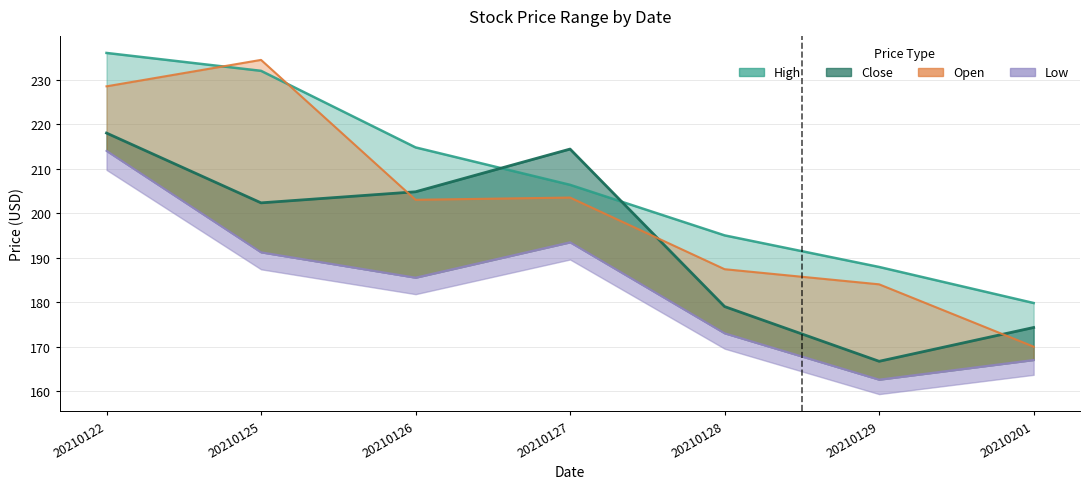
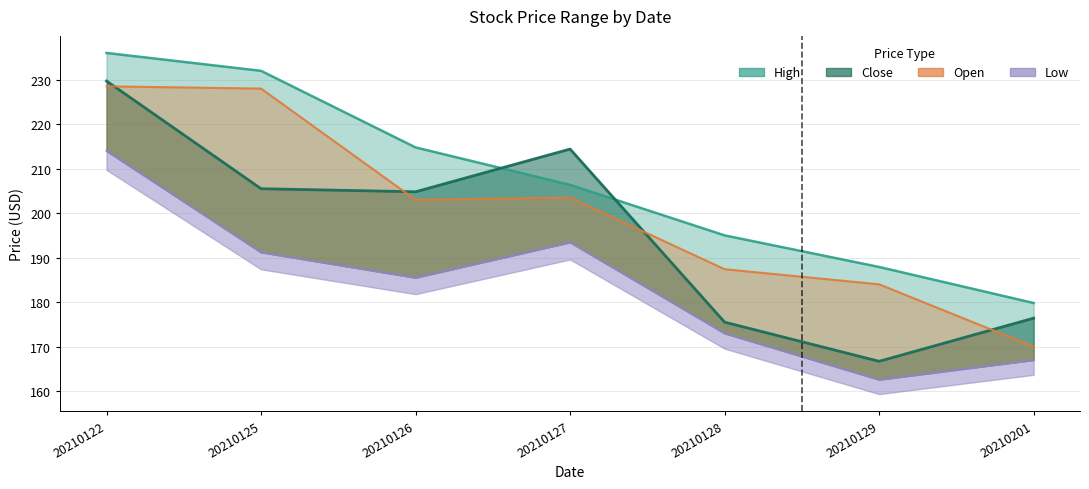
Close, 20210122: 218 -> 230
Close, 20210125: 202 -> 205
Open, 20210125: 234 -> 228
Close, 20210128: 179 -> 176
Close, 20210201: 174 -> 176
